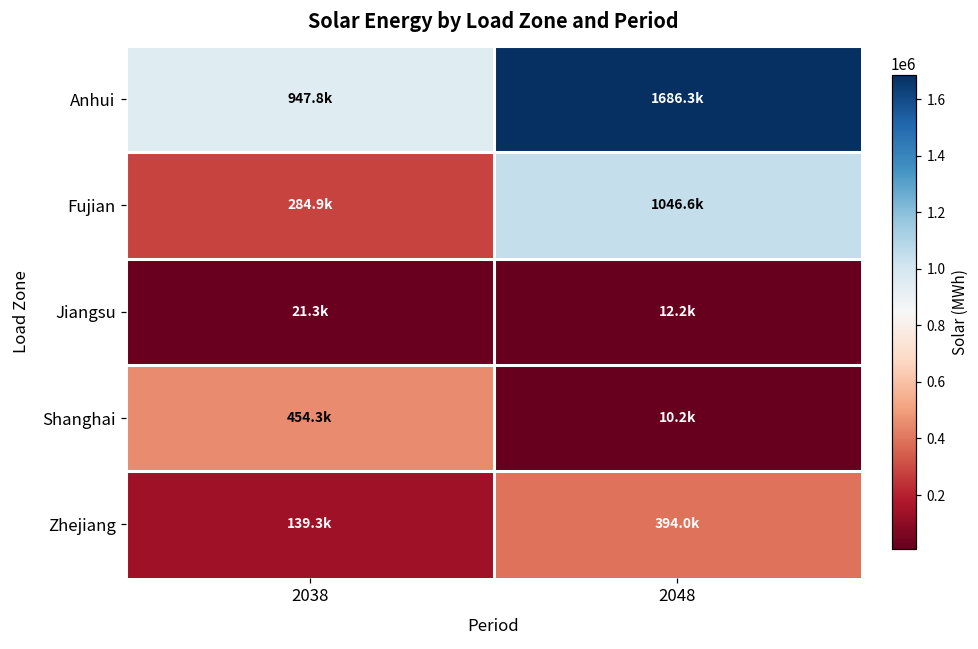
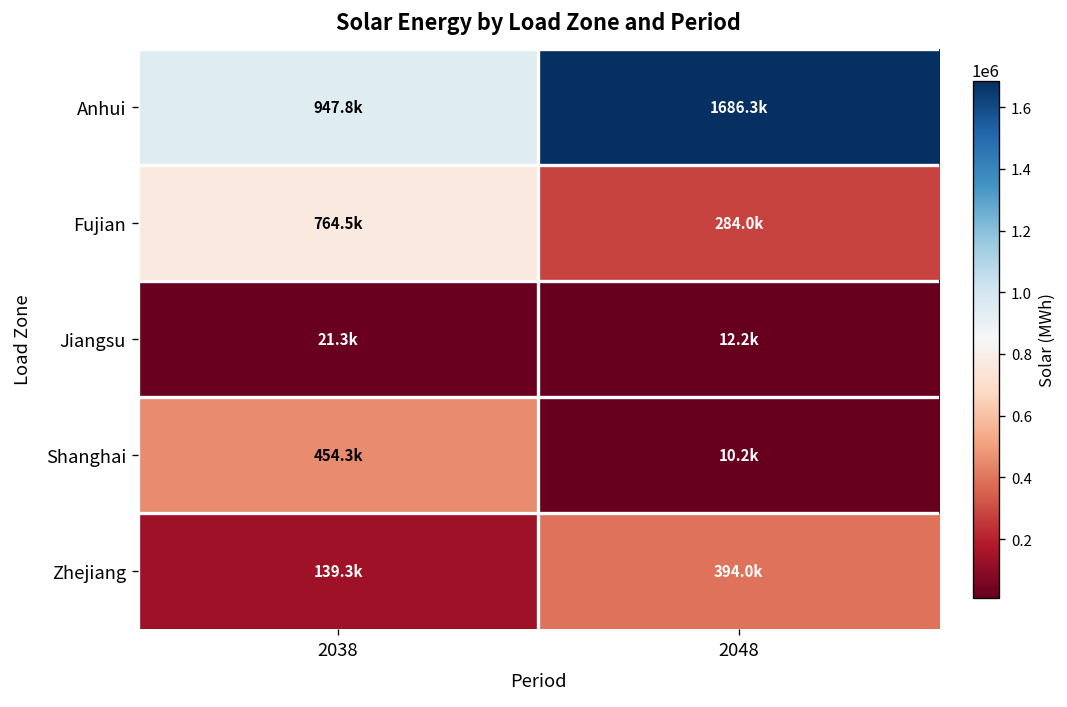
Fujian, 2038: 284.9k -> 764.5k
Fujian, 2048: 1046.6k -> 284.0k
